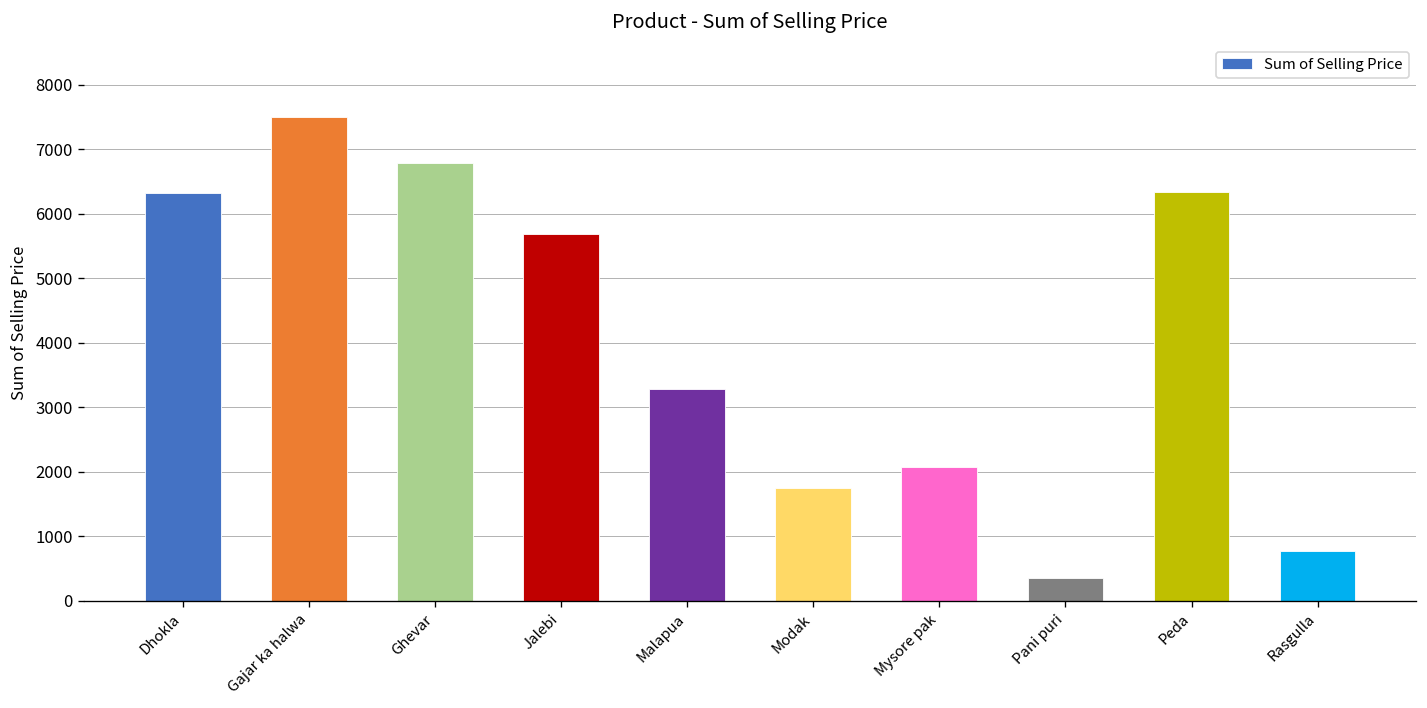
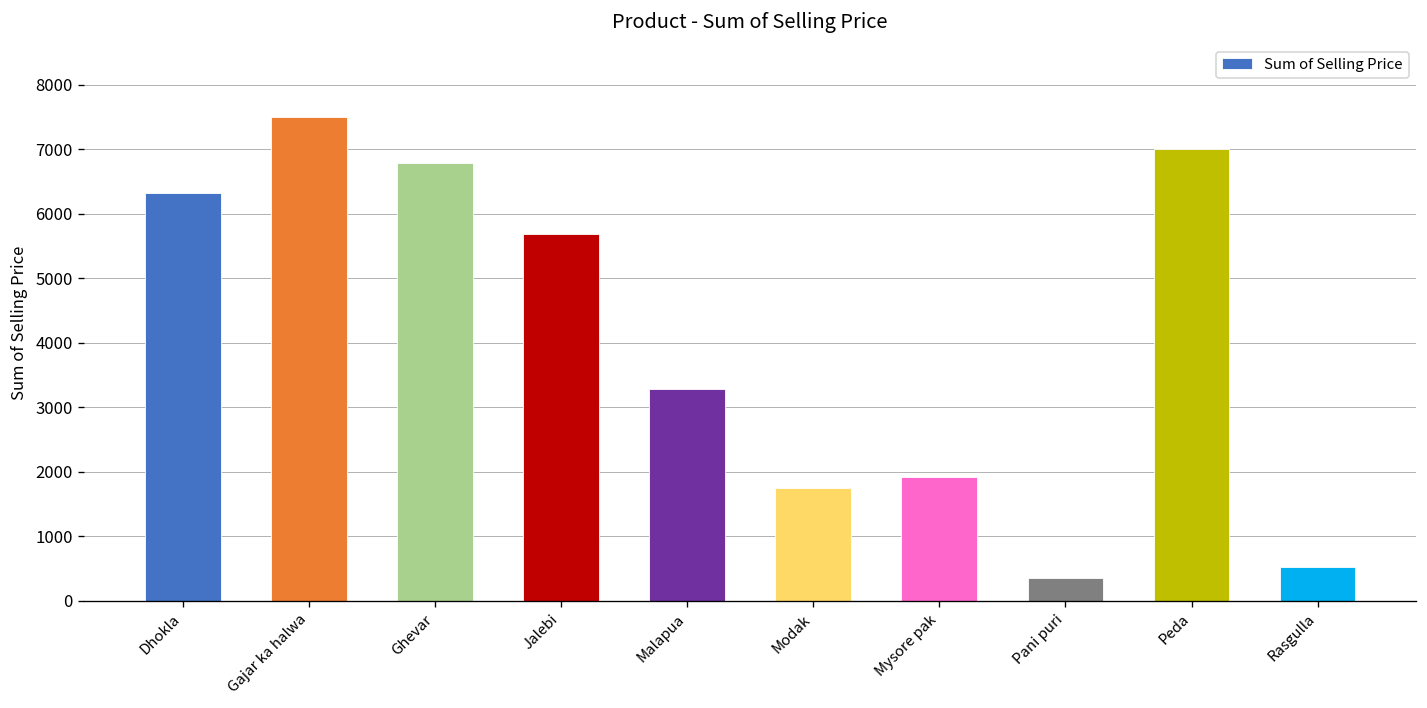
Mysore pak: 2100 -> 1900
Peda: 6300 -> 7000
Rasgulla: 800 -> 500
